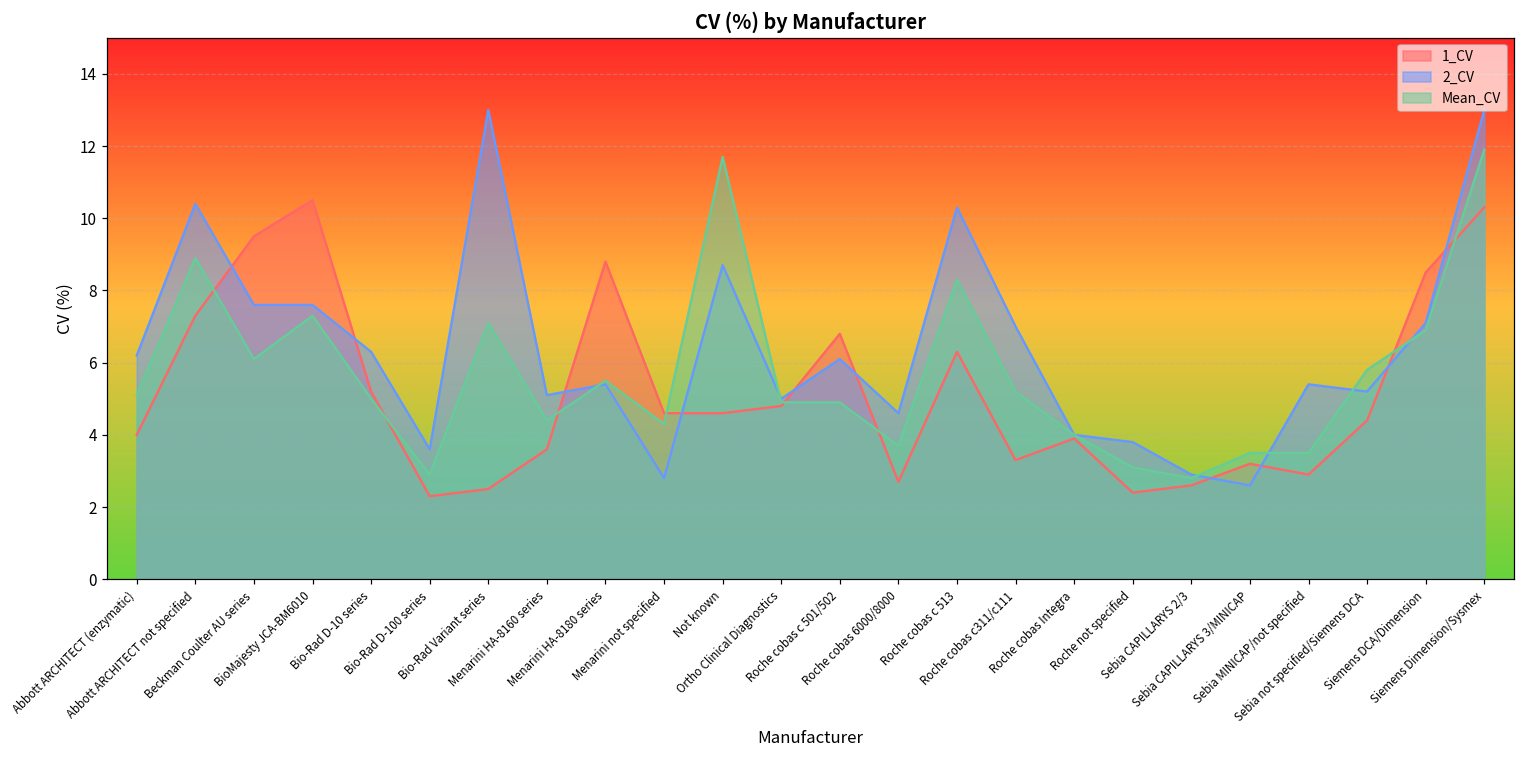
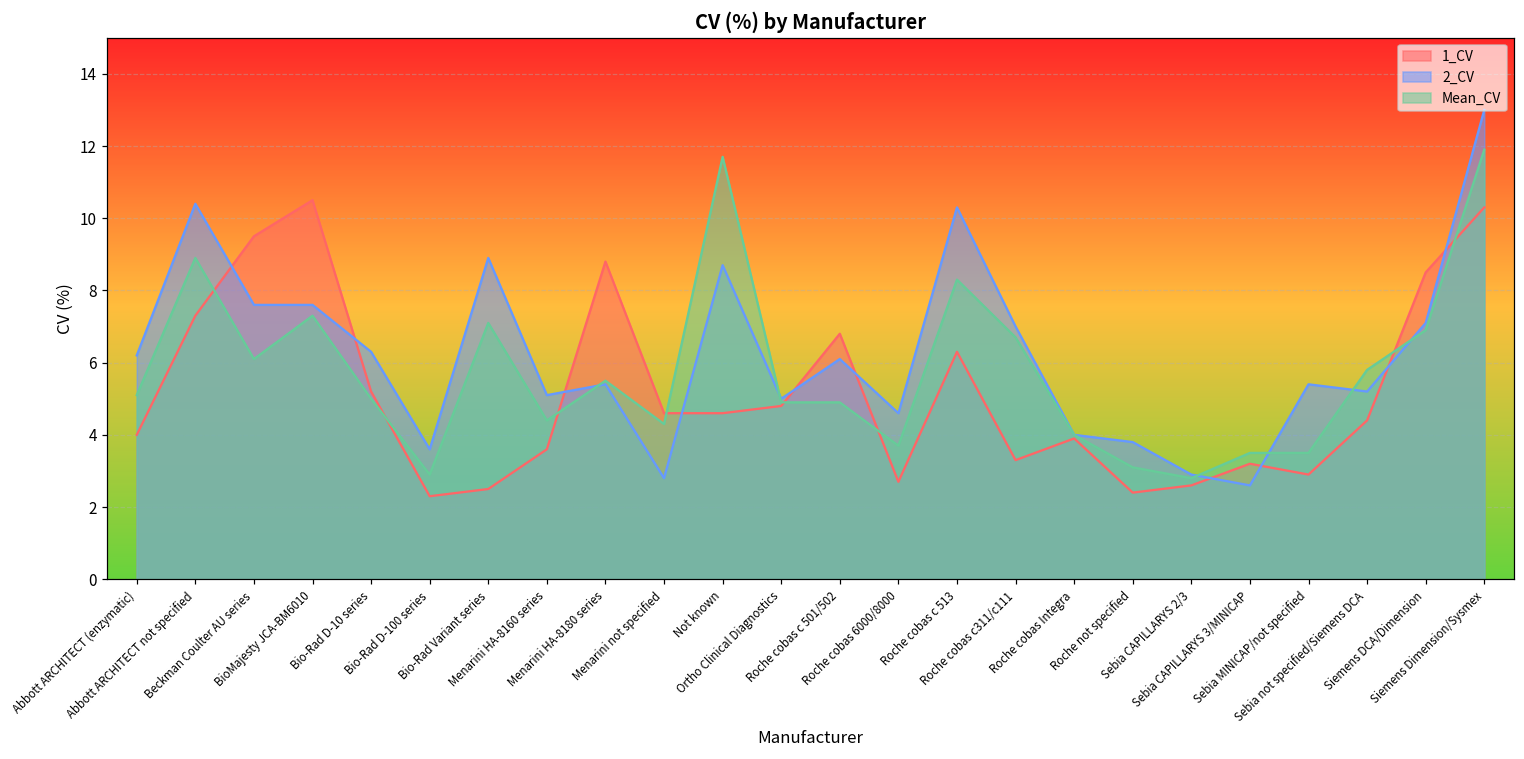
2_CV, Bio-Rad Variant series: 13.0 -> 8.9
Mean_CV, Roche cobas c311/c111: 5.2 -> 6.7
